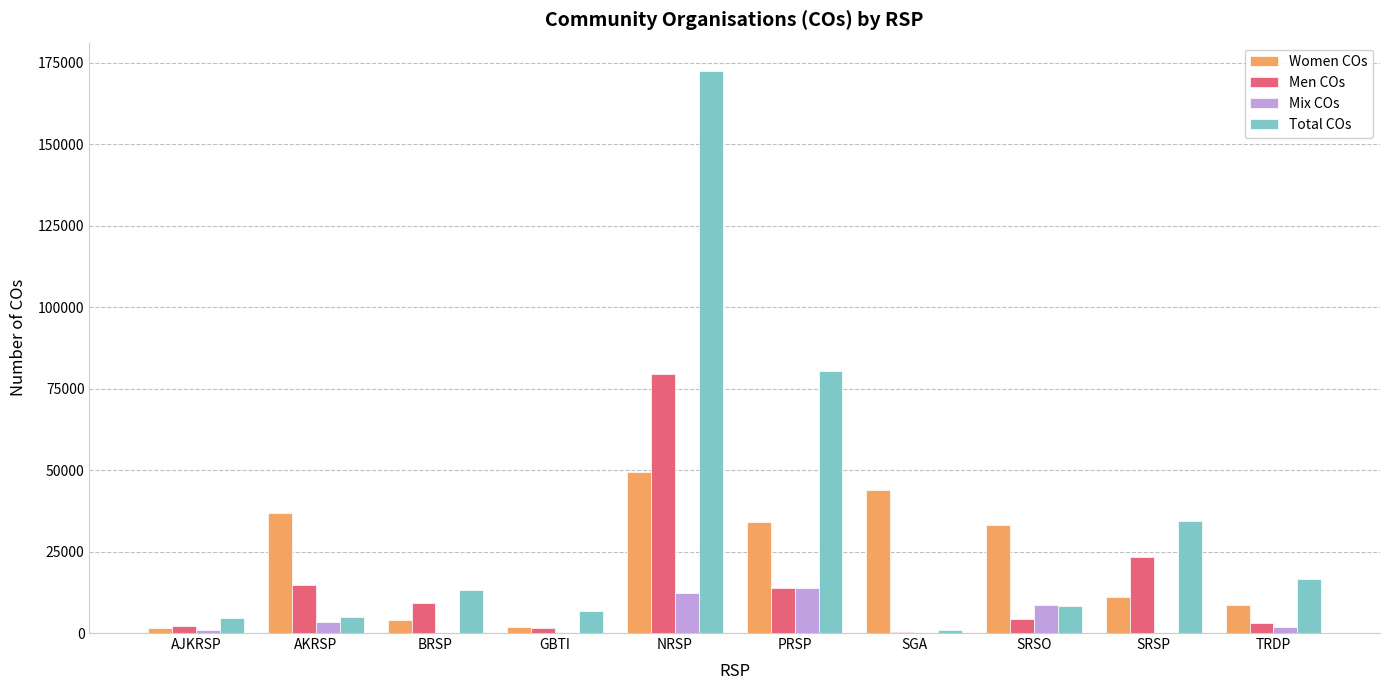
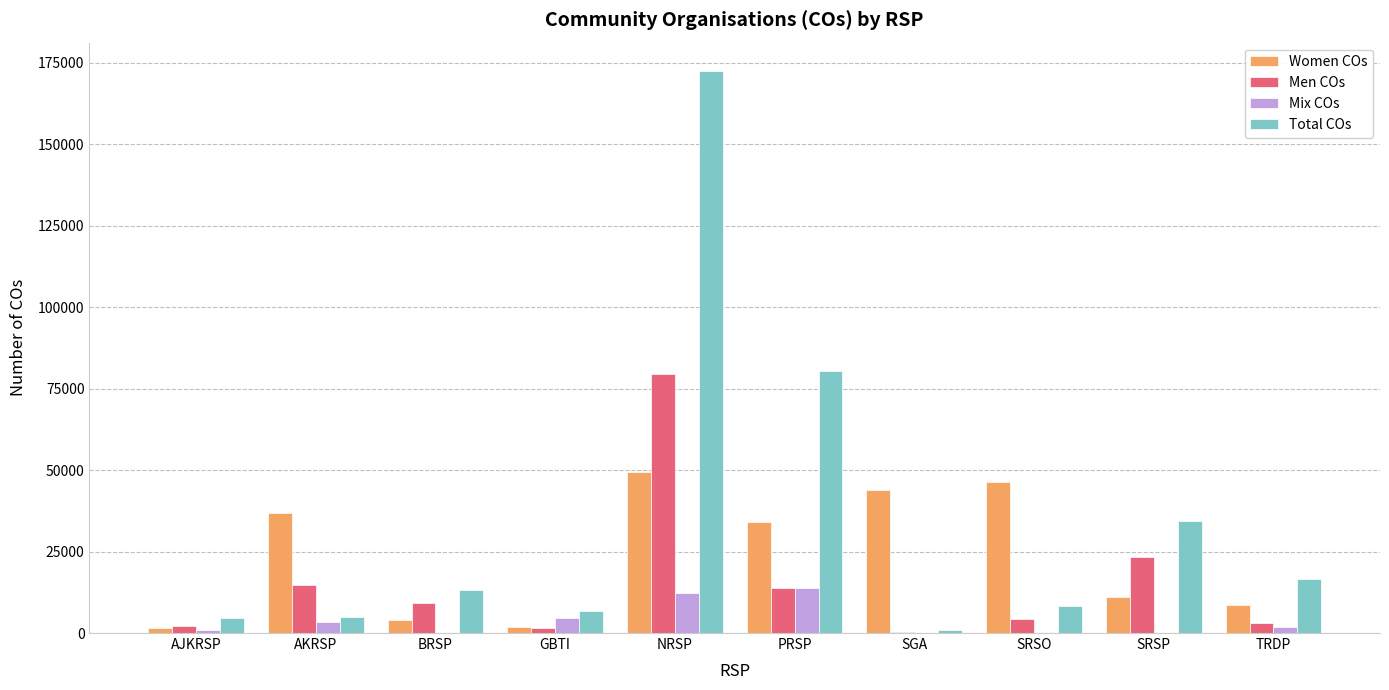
Mix COs, GBTI: 0 -> 5000
Women COs, SRSO: 33000 -> 46000
Mix COs, SRSO: 9000 -> 0
